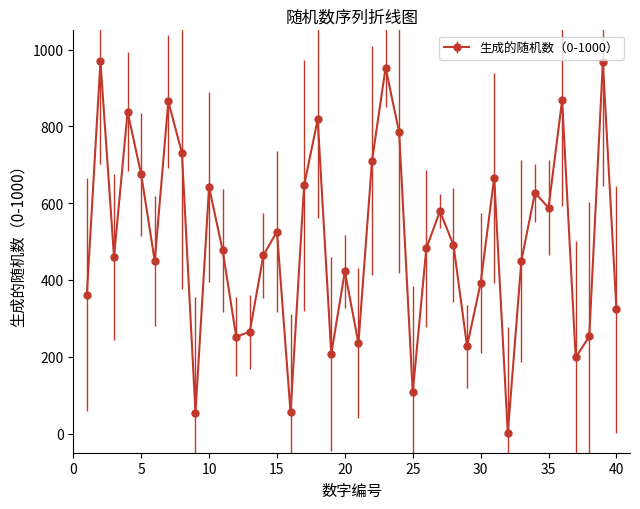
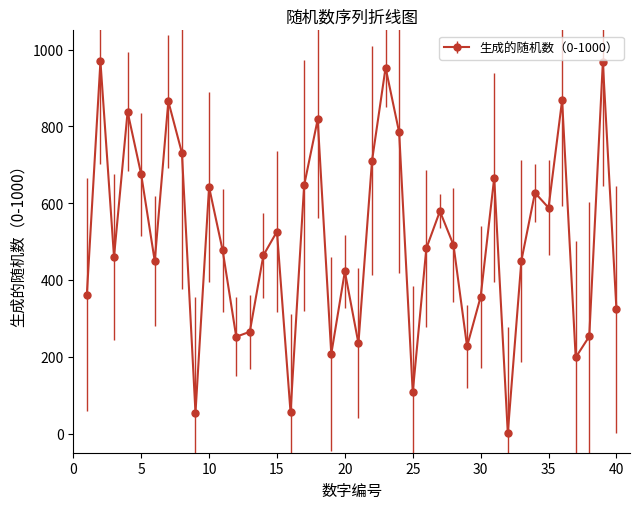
30: 390 -> 360
